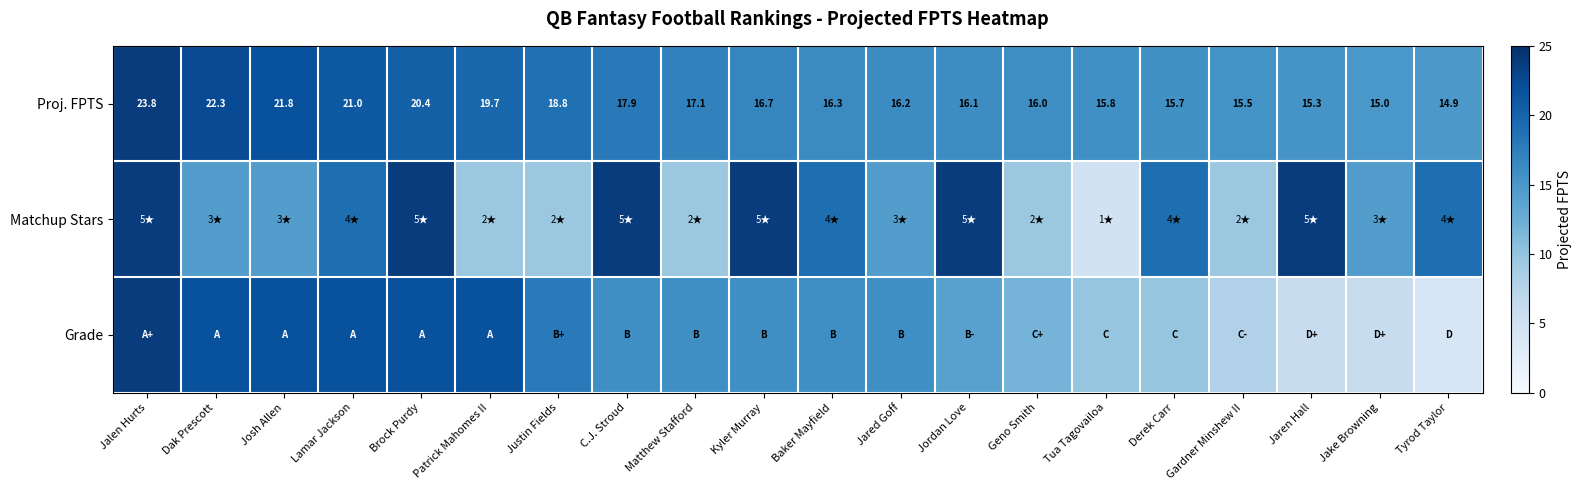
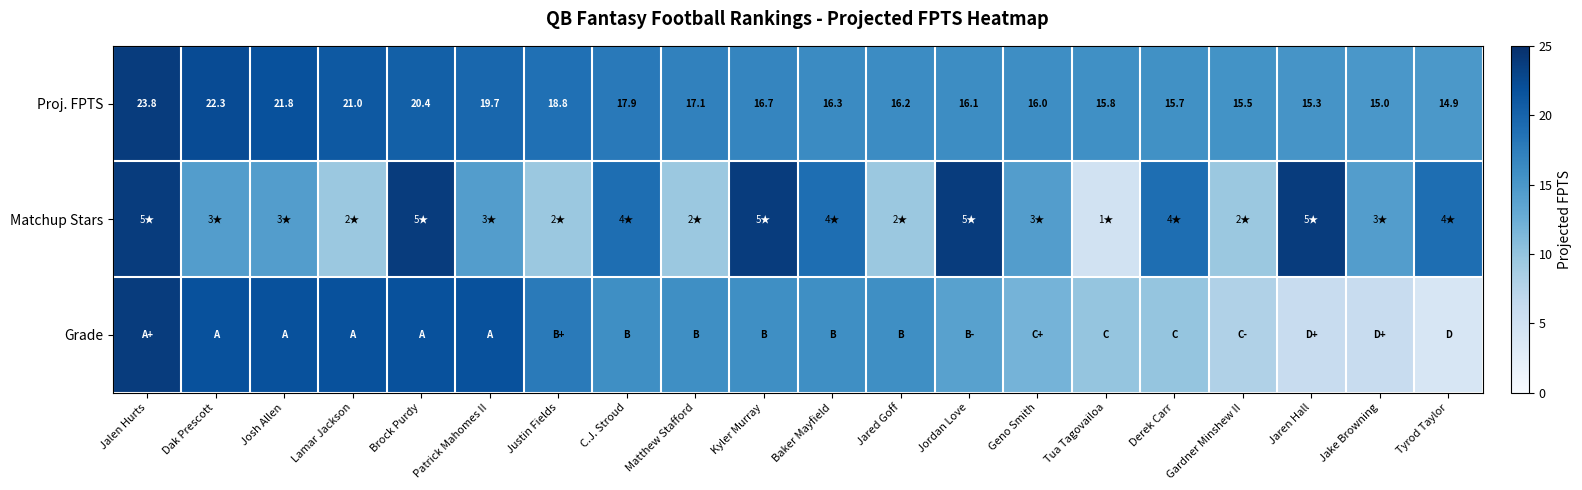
Matchup Stars, Lamar Jackson: 4★ -> 2★
Matchup Stars, Patrick Mahomes II: 2★ -> 3★
Matchup Stars, C.J. Stroud: 5★ -> 4★
Matchup Stars, Jared Goff: 3★ -> 2★
Matchup Stars, Geno Smith: 2★ -> 3★
